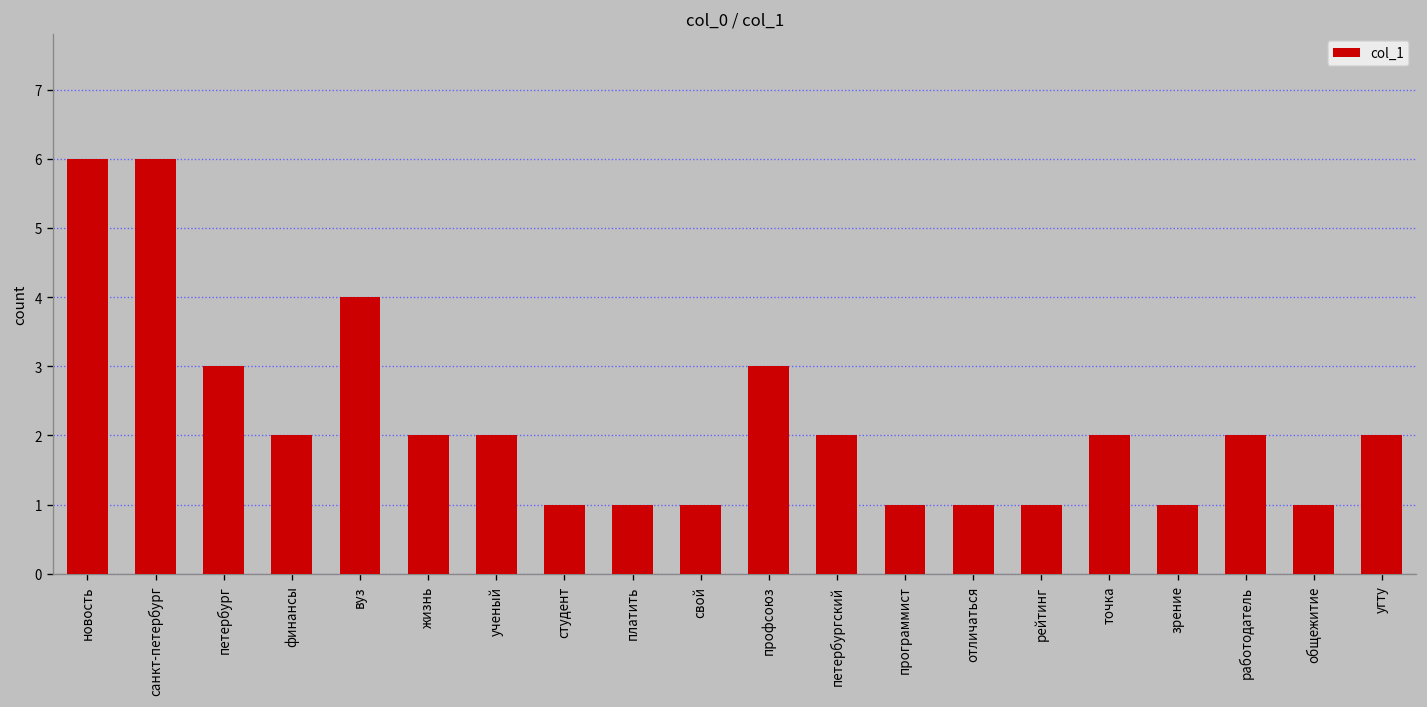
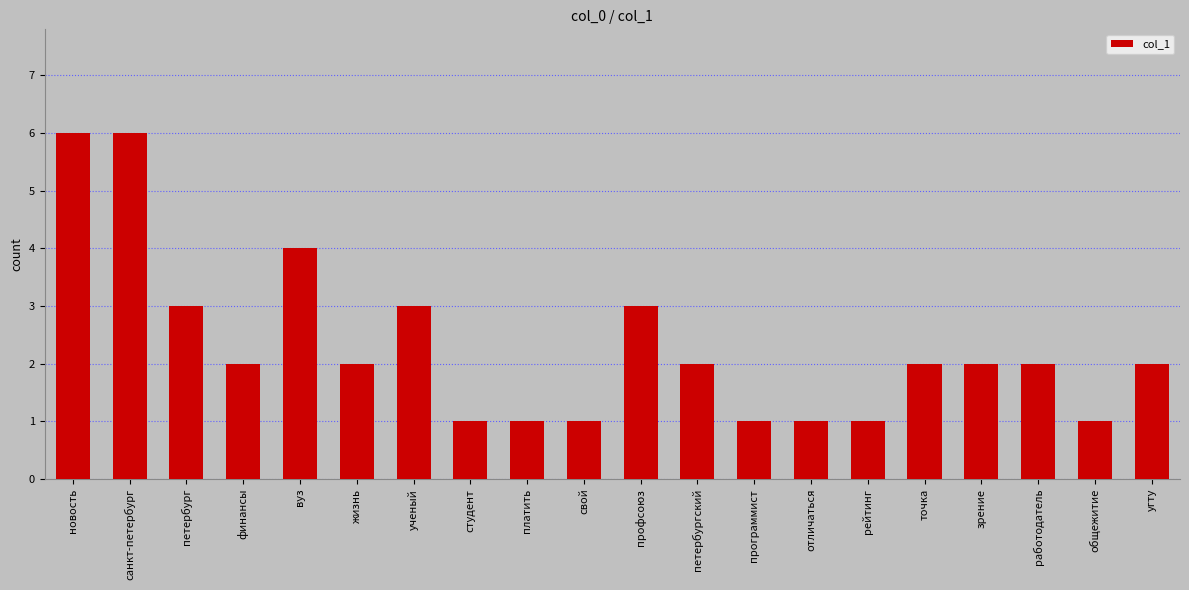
ученый: 2 -> 3
зрение: 1 -> 2
